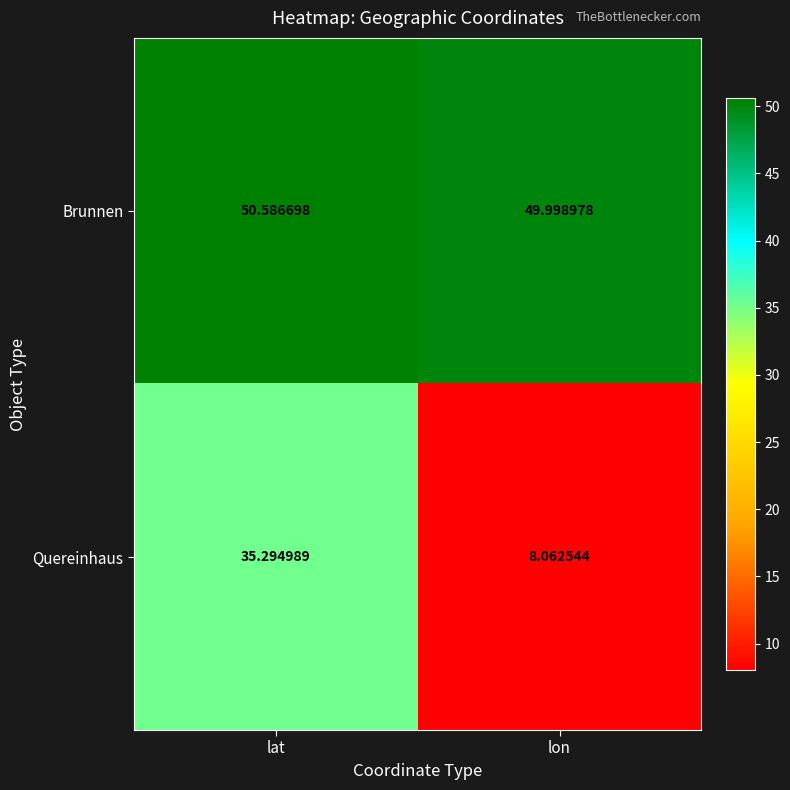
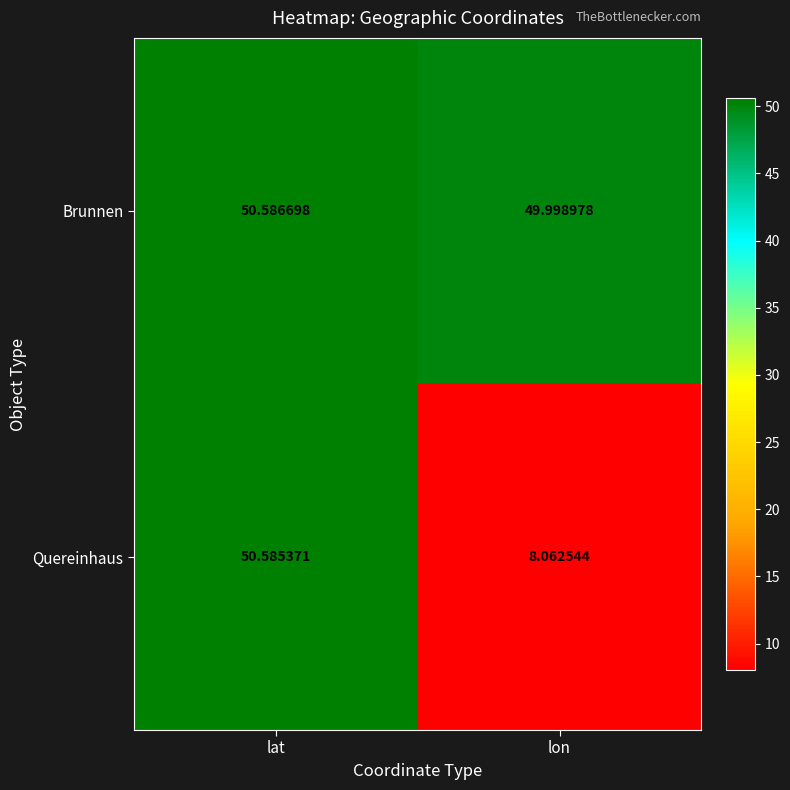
Quereinhaus, lat: 35.294989 -> 50.585371
